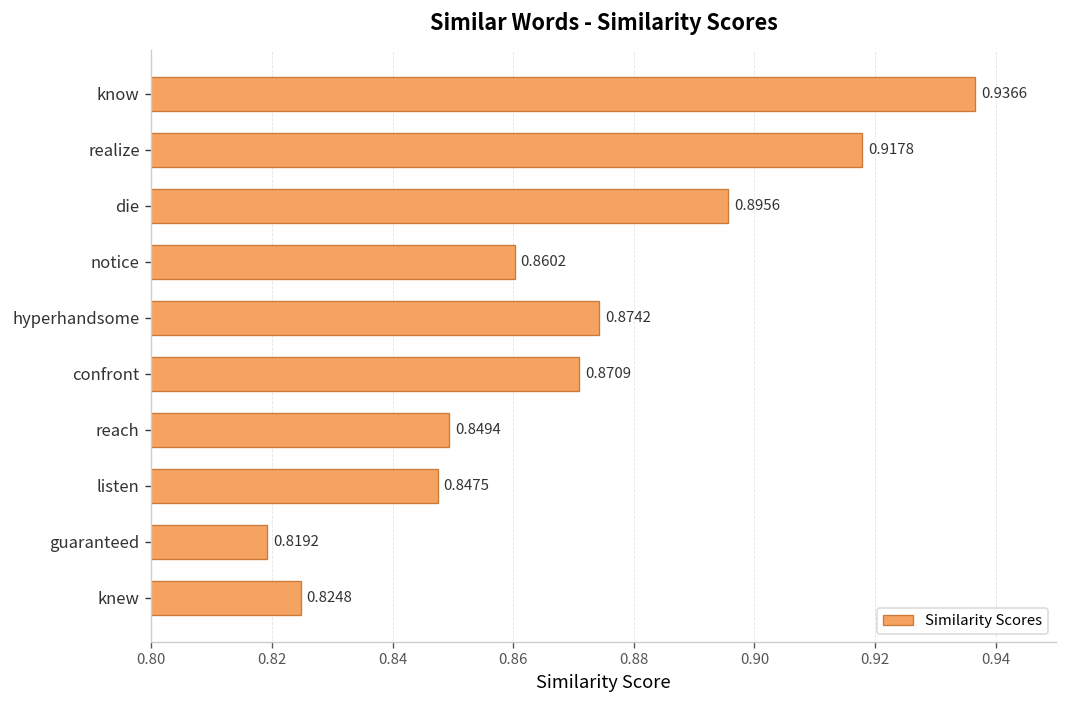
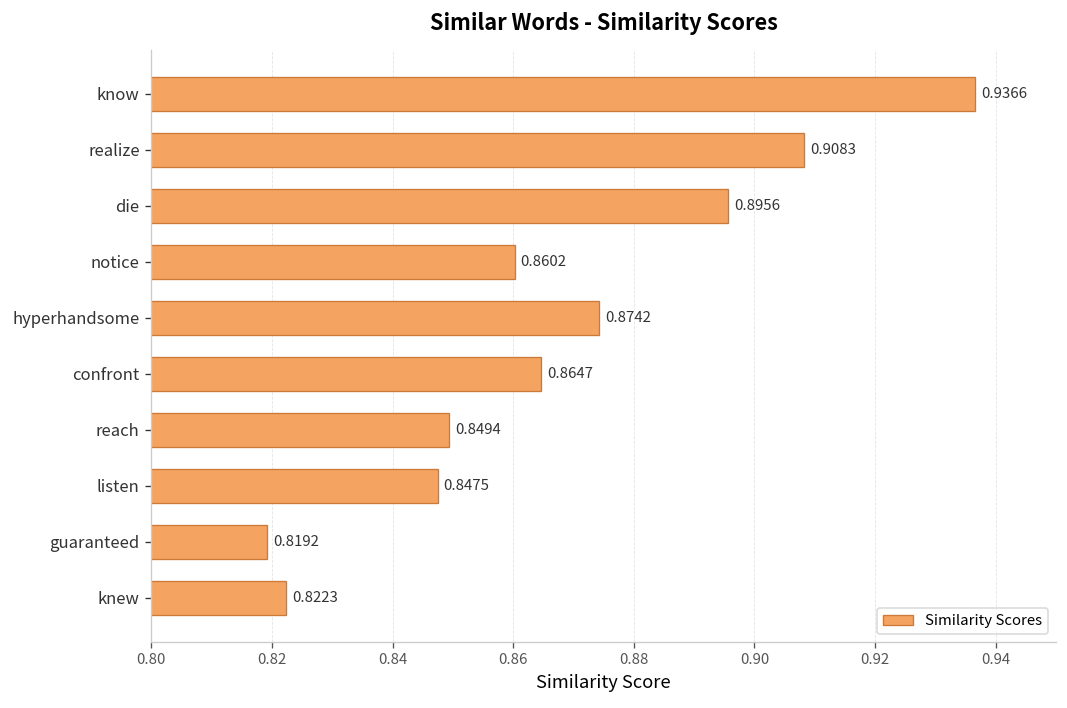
realize: 0.9178 -> 0.9083
confront: 0.8709 -> 0.8647
knew: 0.8248 -> 0.8223
